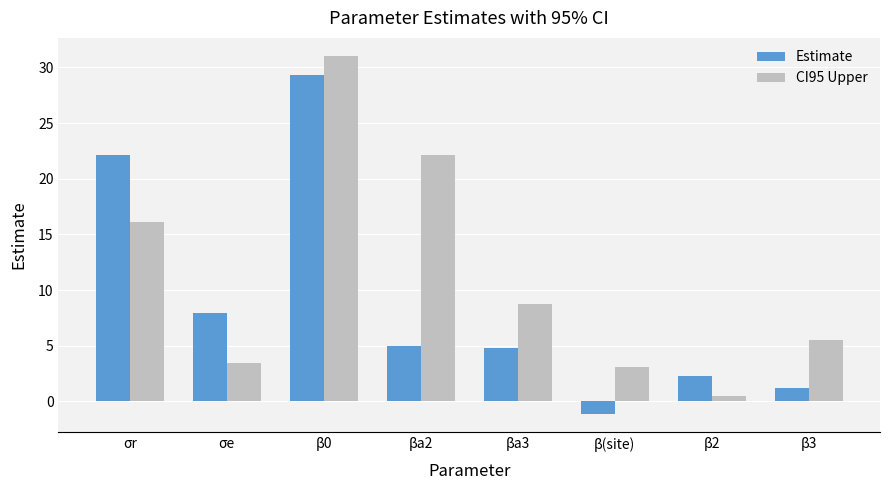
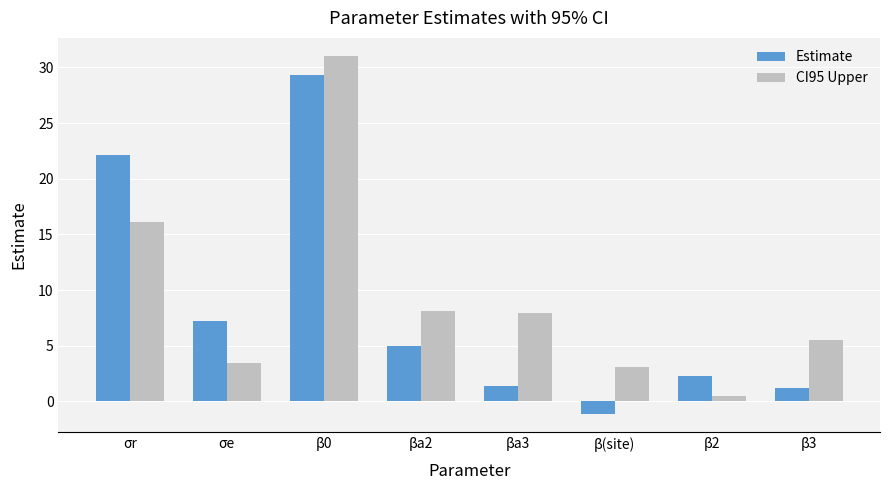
Estimate, σe: 8.0 -> 7.2
CI95 Upper, βa2: 22.1 -> 8.1
Estimate, βa3: 4.8 -> 1.4
CI95 Upper, βa3: 8.7 -> 7.9
